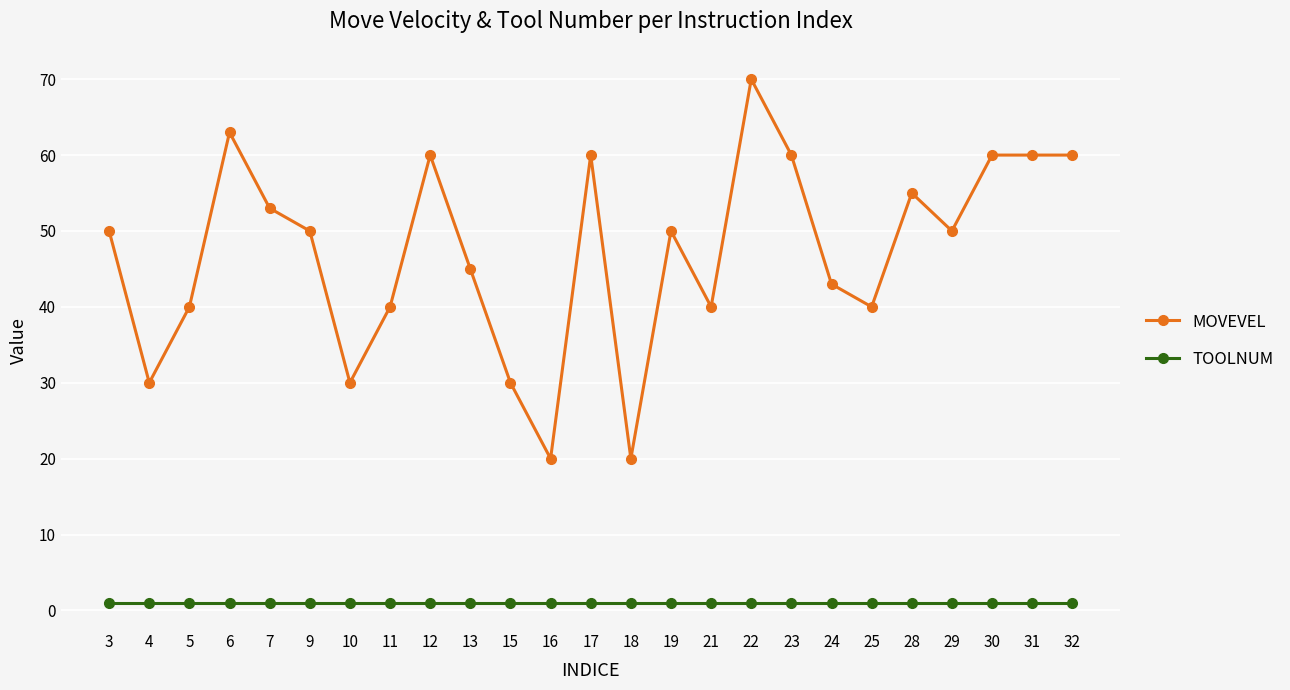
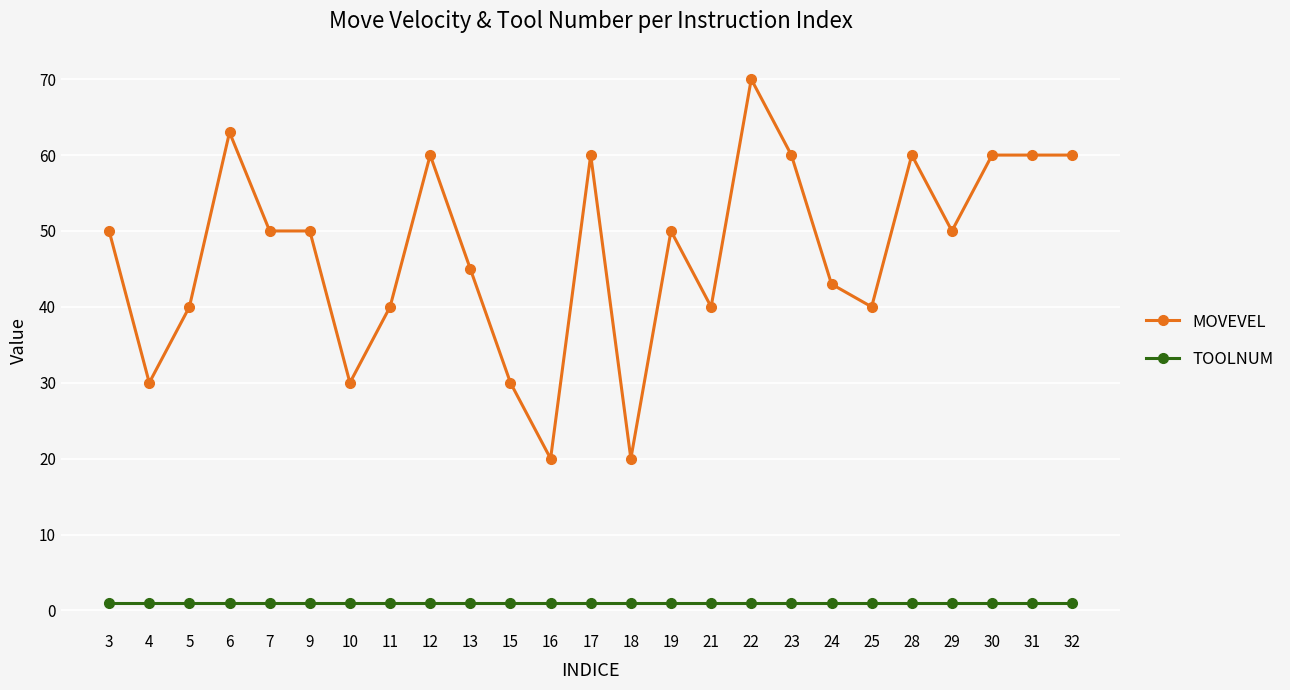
MOVEVEL, 7: 53 -> 50
MOVEVEL, 28: 55 -> 60
